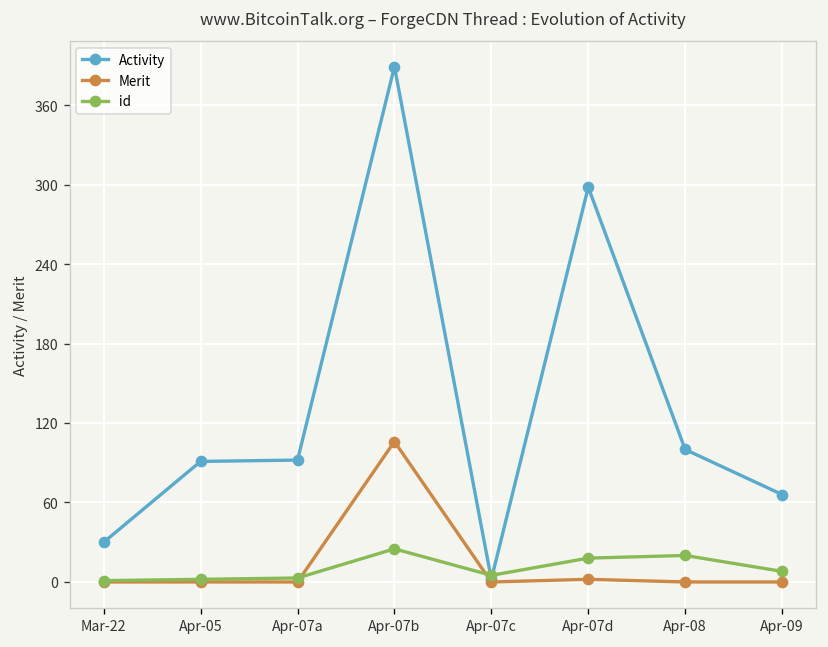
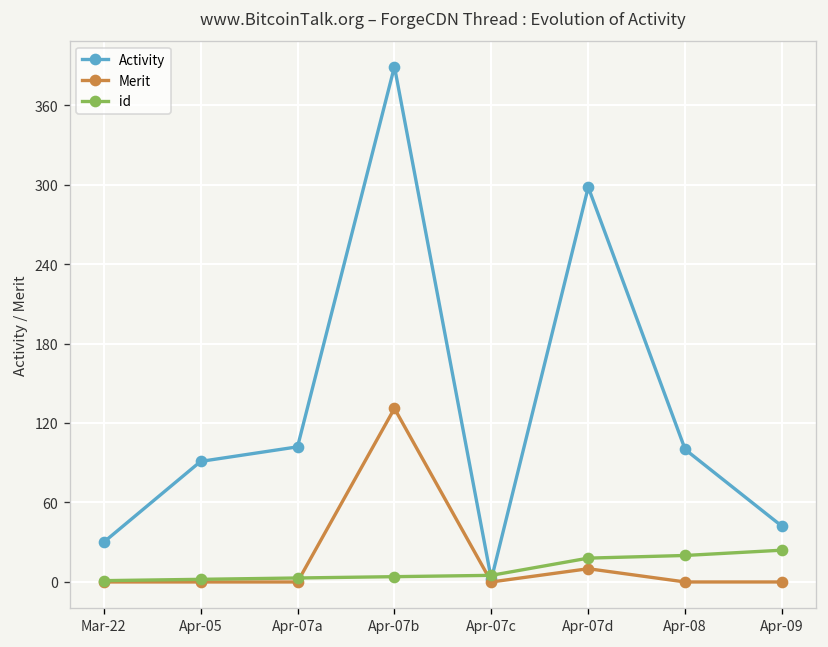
Activity, Apr-07a: 92 -> 102
Merit, Apr-07b: 106 -> 131
id, Apr-07b: 25 -> 4
Merit, Apr-07d: 2 -> 10
Activity, Apr-09: 66 -> 42
id, Apr-09: 8 -> 24
